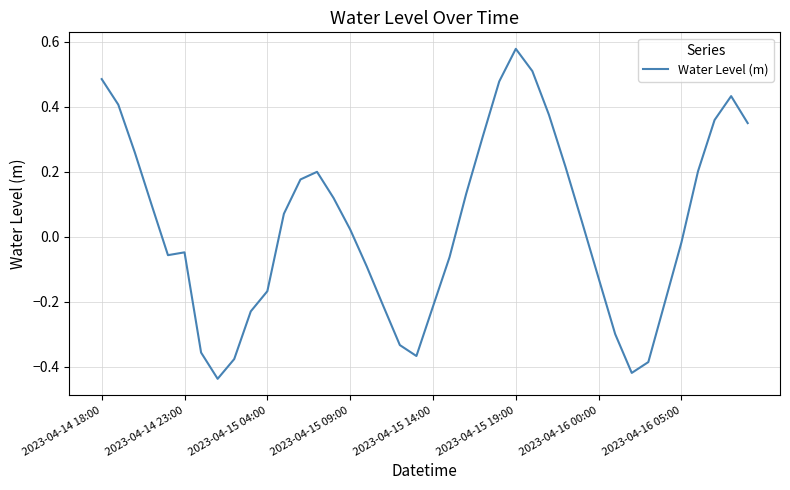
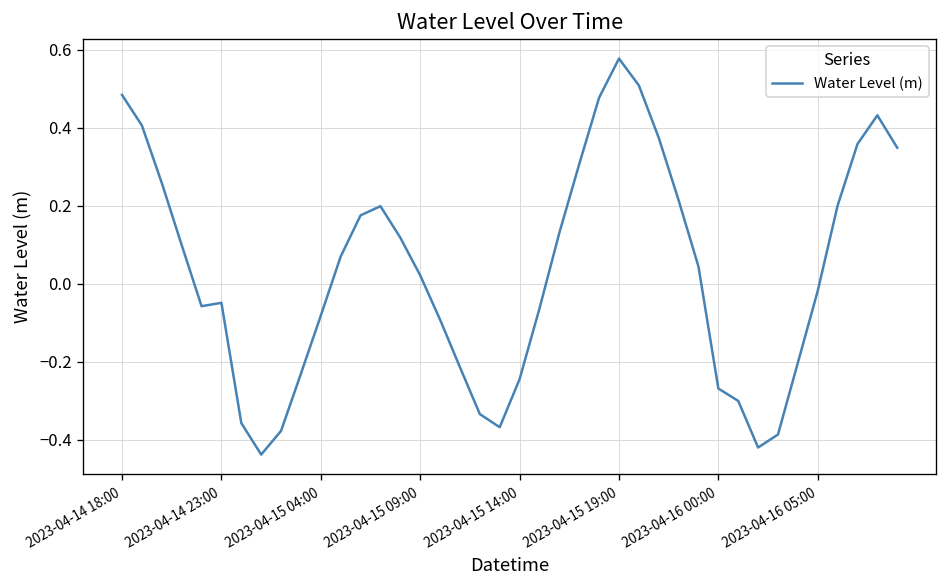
2023-04-15 04:00: -0.17 -> -0.08
2023-04-15 14:00: -0.21 -> -0.24
2023-04-16 00:00: -0.13 -> -0.27
